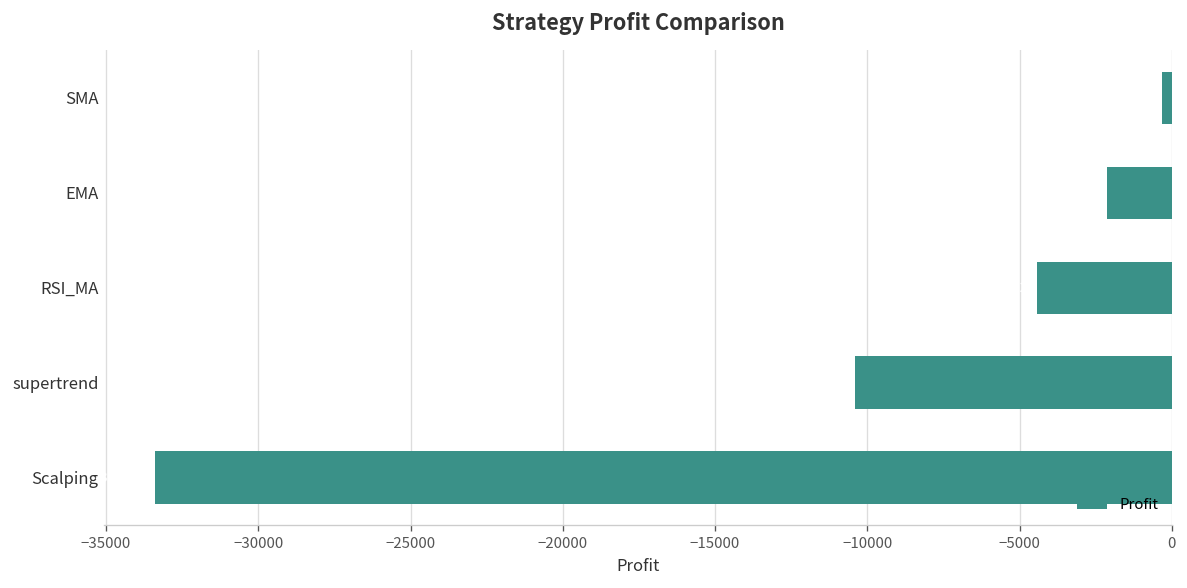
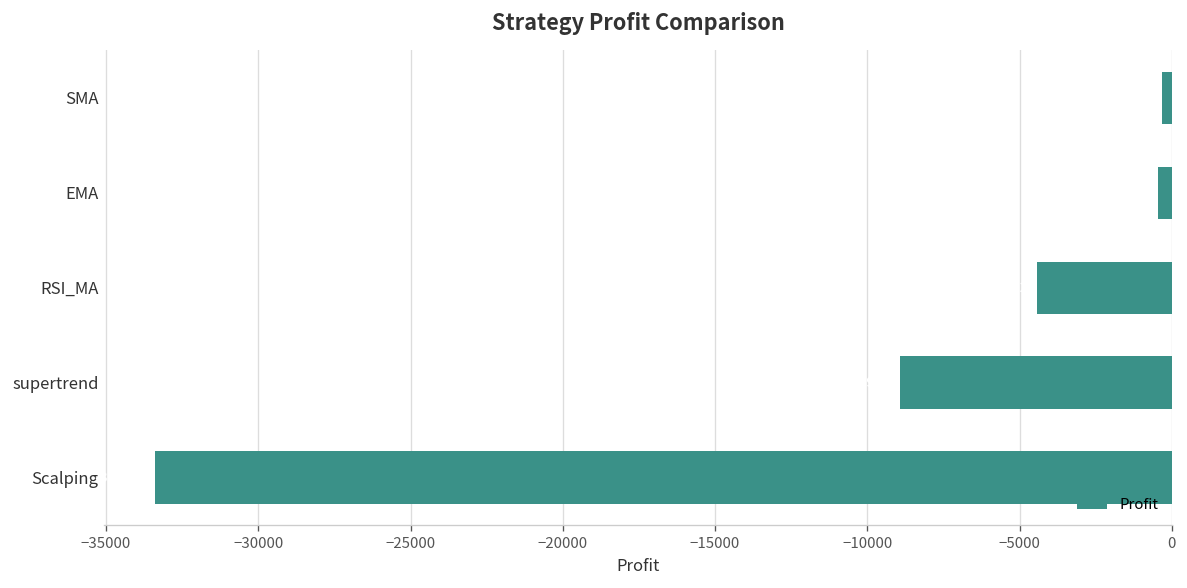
EMA: -2100 -> -500
supertrend: -10400 -> -8900
